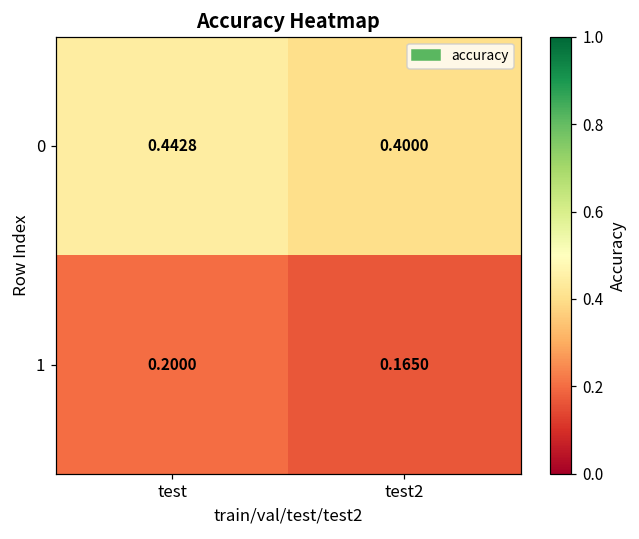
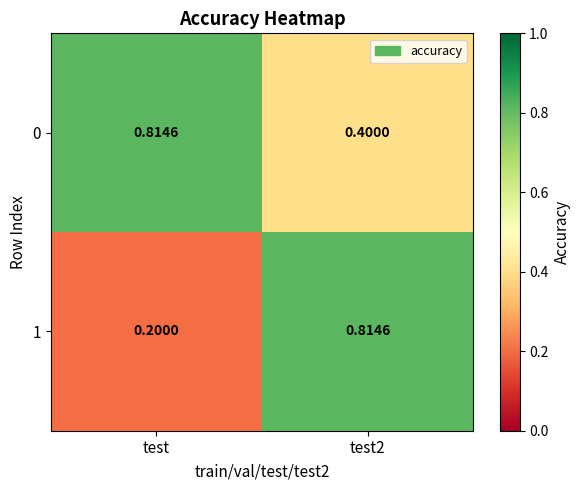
0, test: 0.4428 -> 0.8146
1, test2: 0.1650 -> 0.8146
